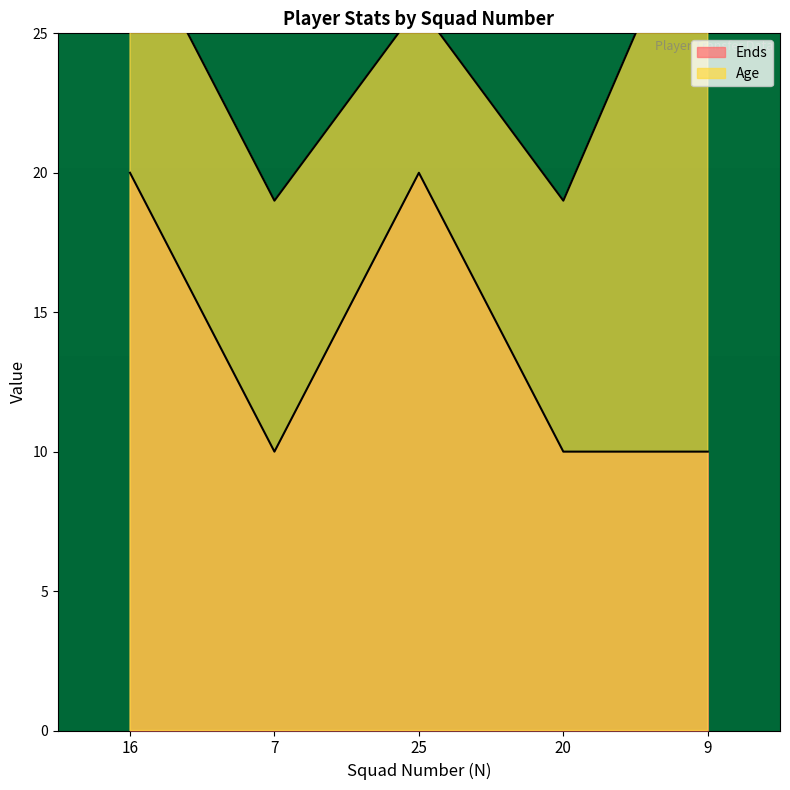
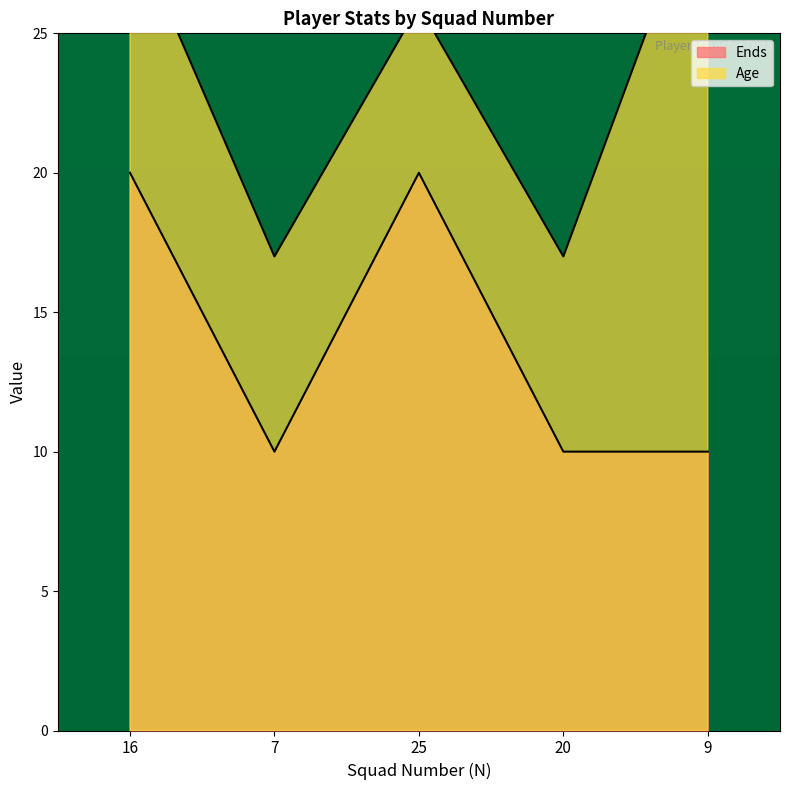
Age, 7: 19 -> 17
Age, 20: 19 -> 17
